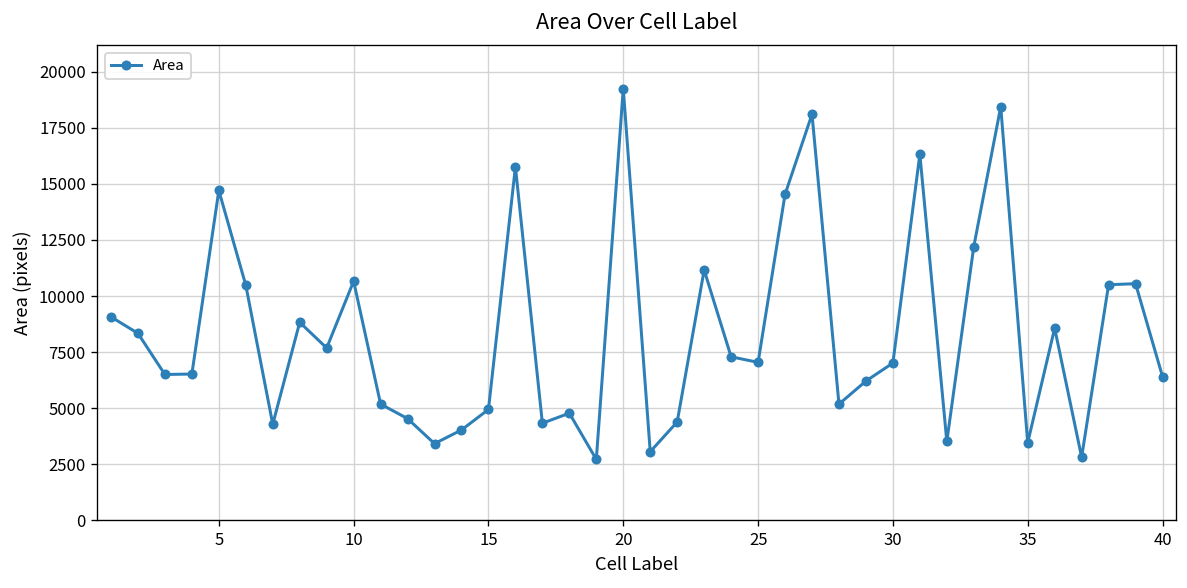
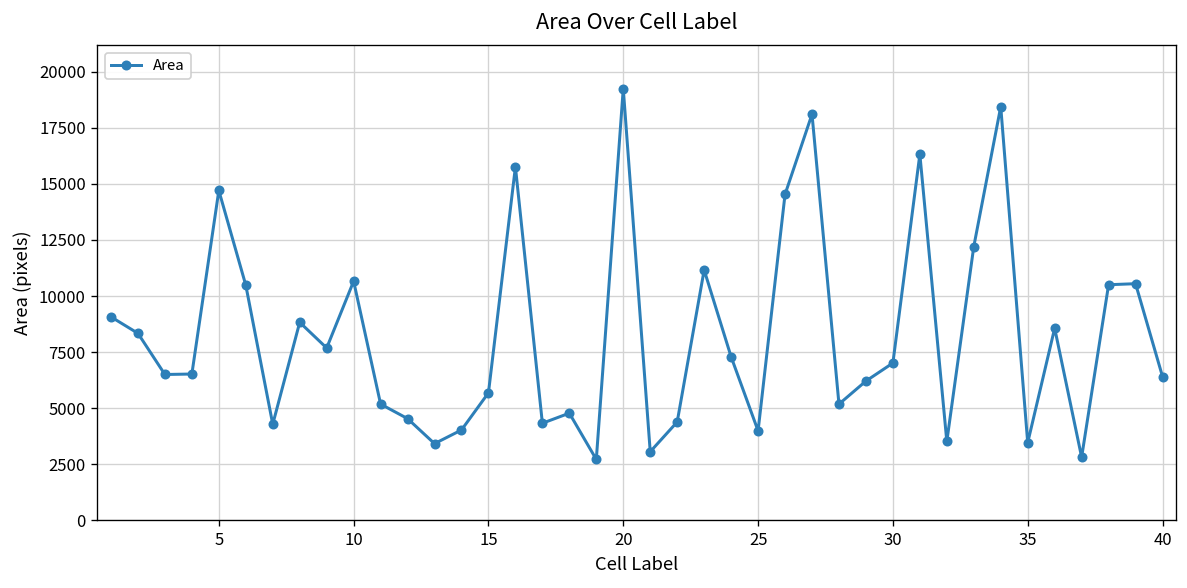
15: 4900 -> 5700
25: 7000 -> 4000
